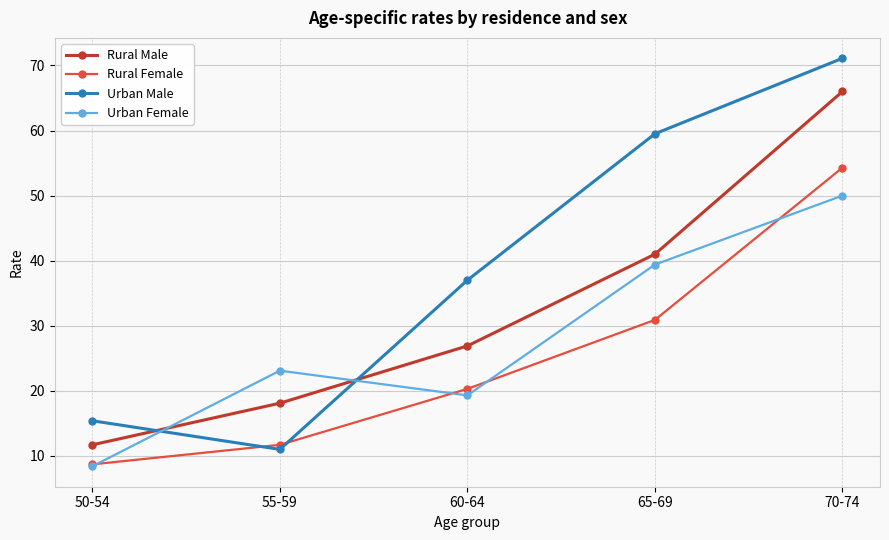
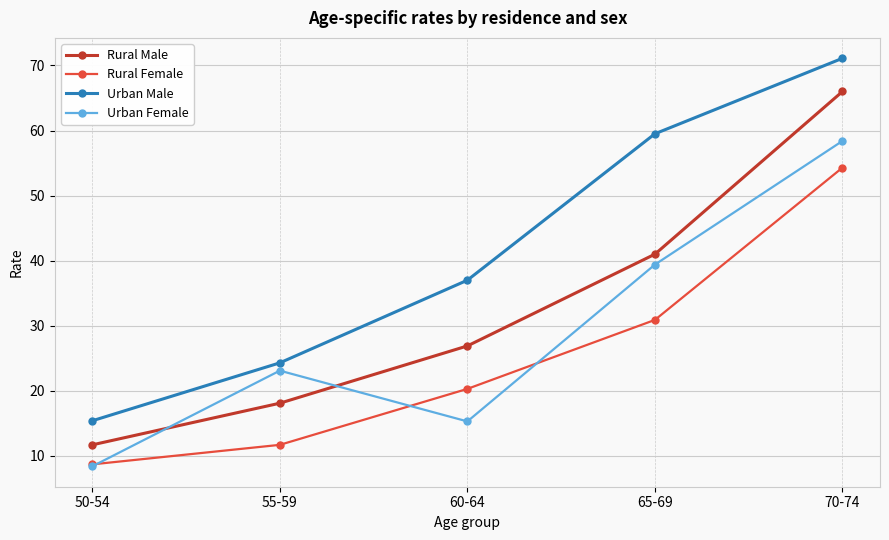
Urban Male, 55-59: 11 -> 24
Urban Female, 60-64: 19 -> 15
Urban Female, 70-74: 50 -> 58
